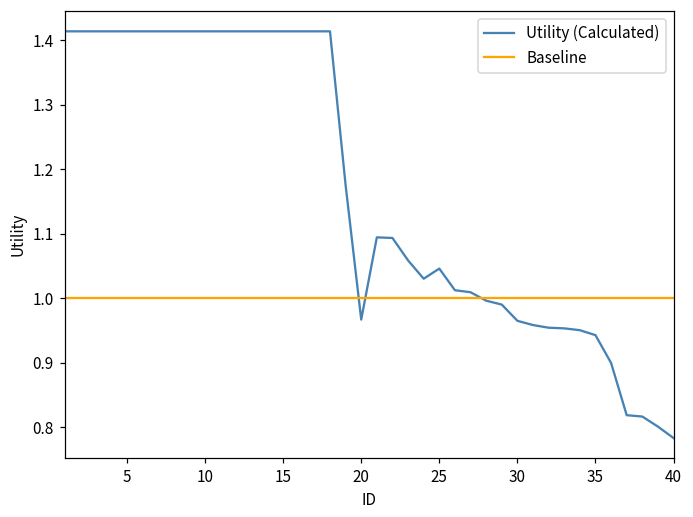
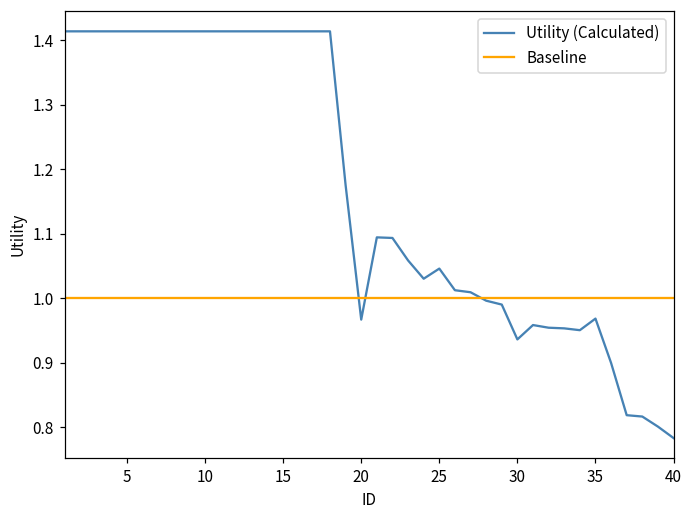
Utility (Calculated), 30: 0.97 -> 0.94
Utility (Calculated), 35: 0.94 -> 0.97
